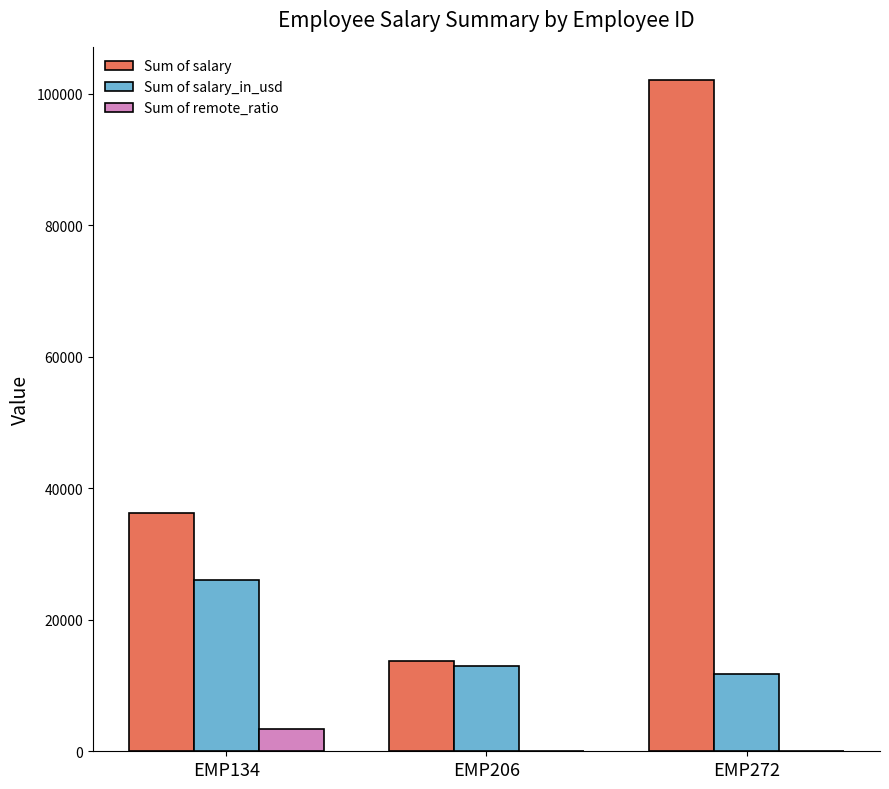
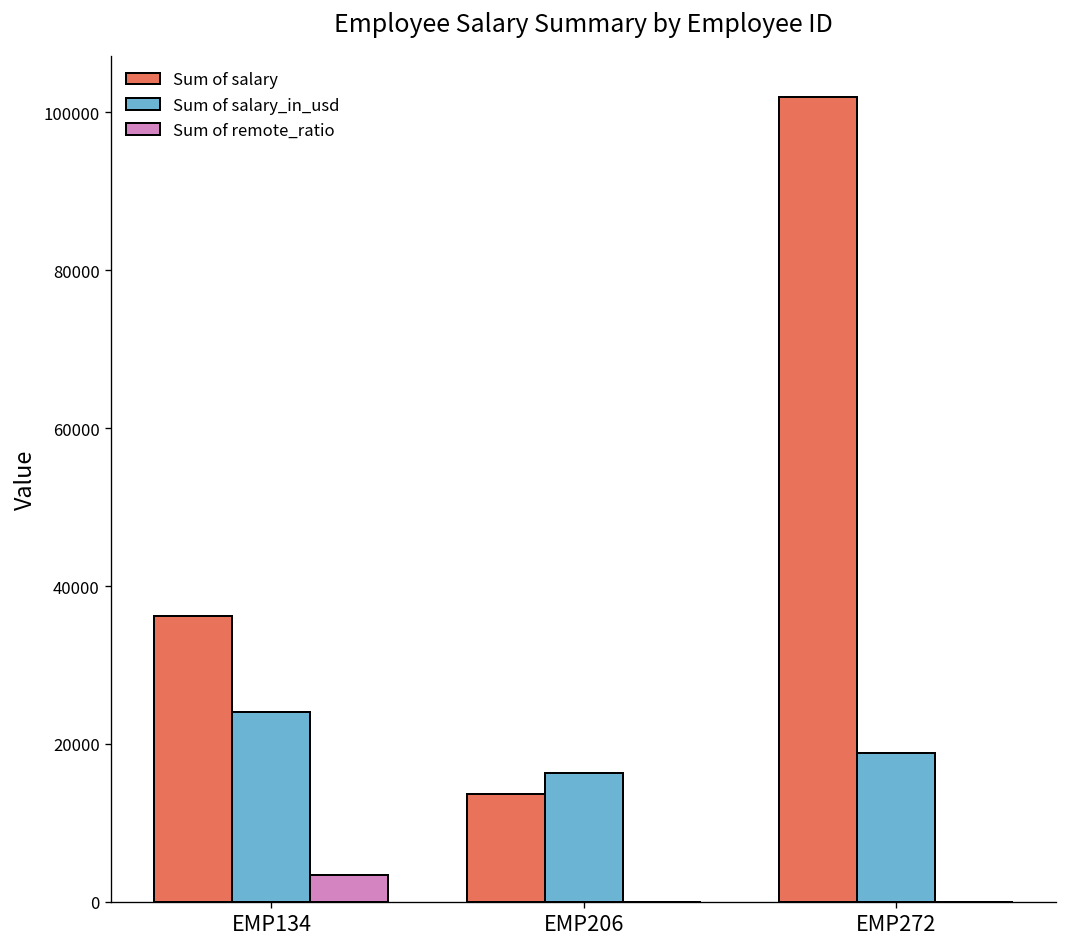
Sum of salary_in_usd, EMP134: 26000 -> 24000
Sum of salary_in_usd, EMP206: 13000 -> 16000
Sum of salary_in_usd, EMP272: 12000 -> 19000
